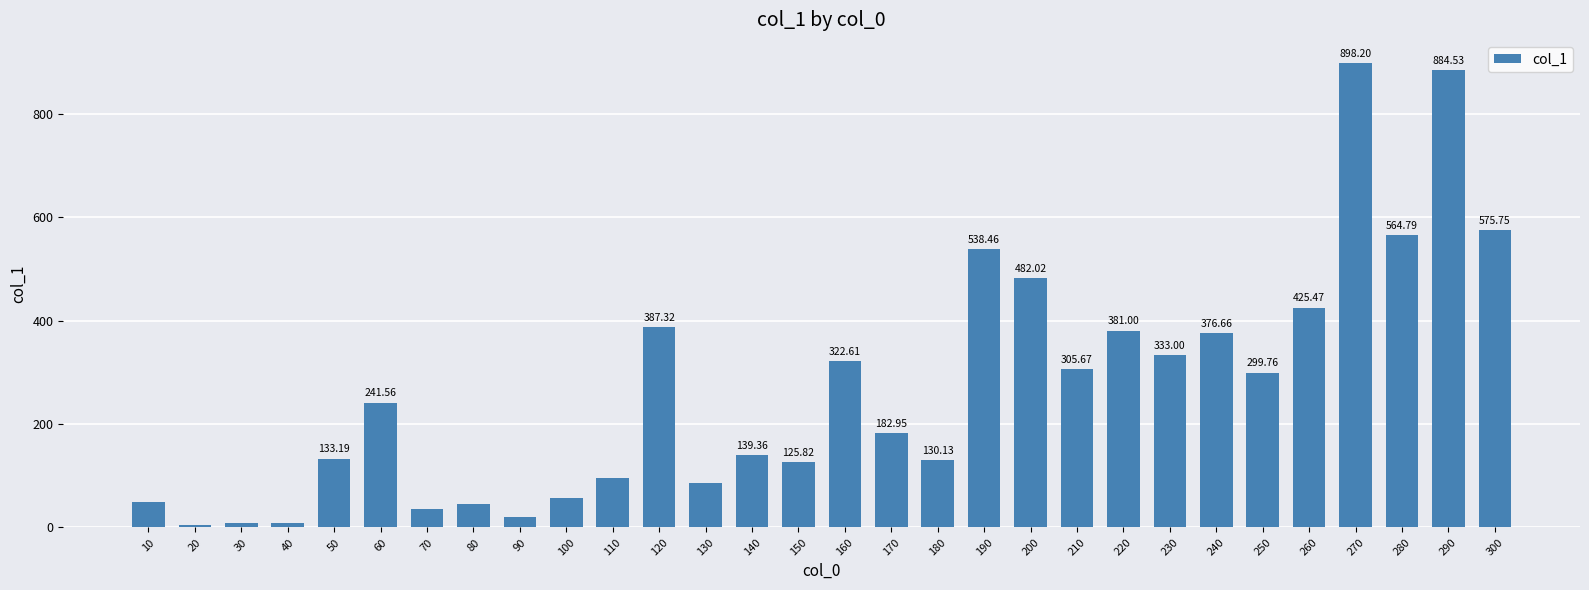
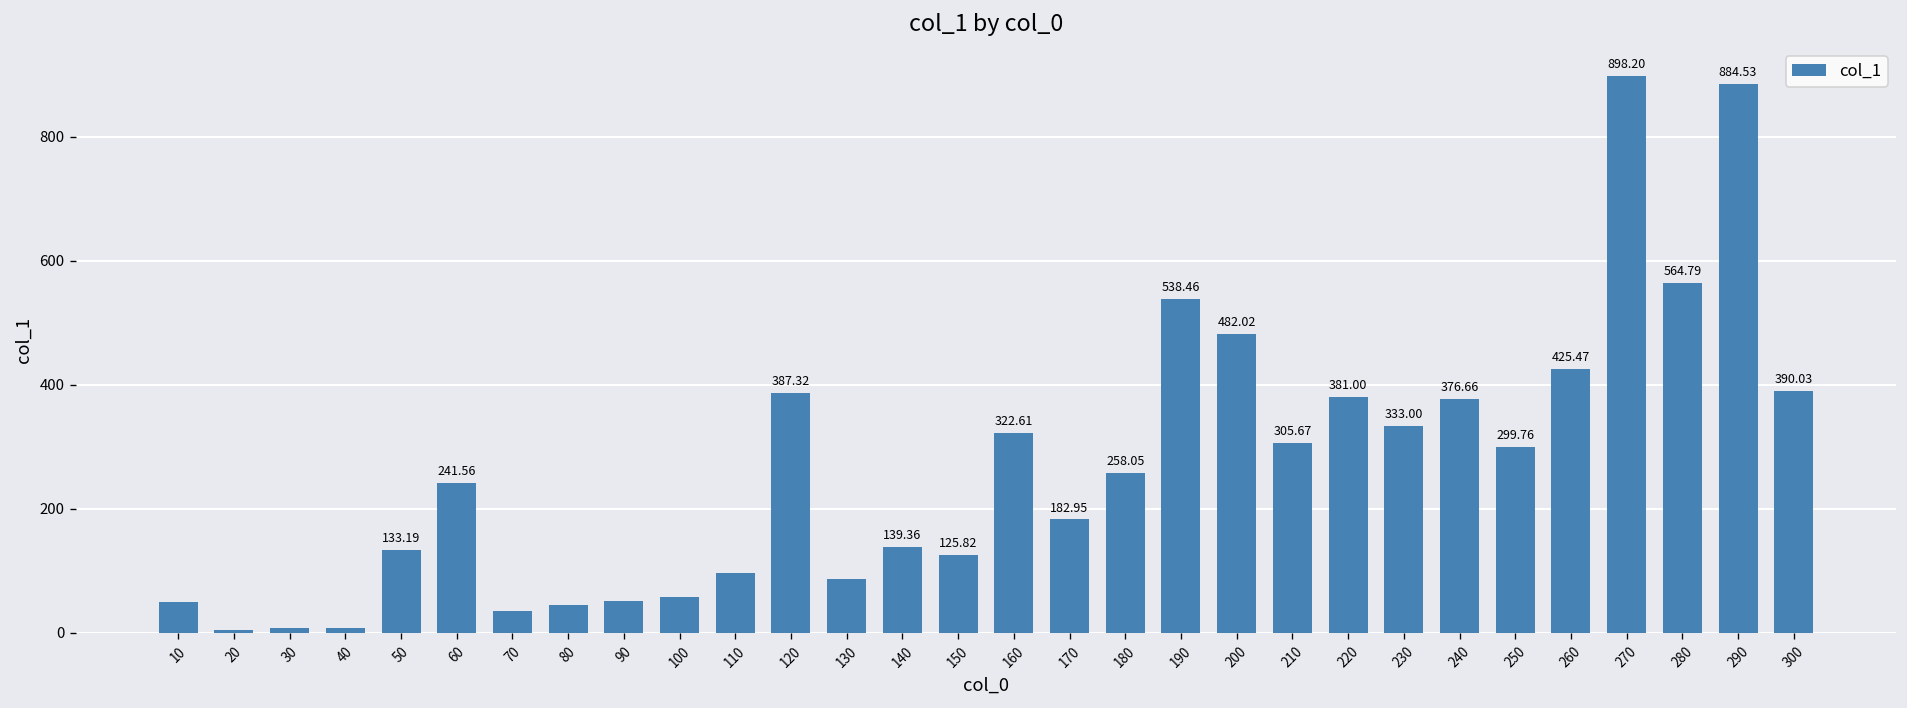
90: 20 -> 50
180: 130.13 -> 258.05
300: 575.75 -> 390.03
